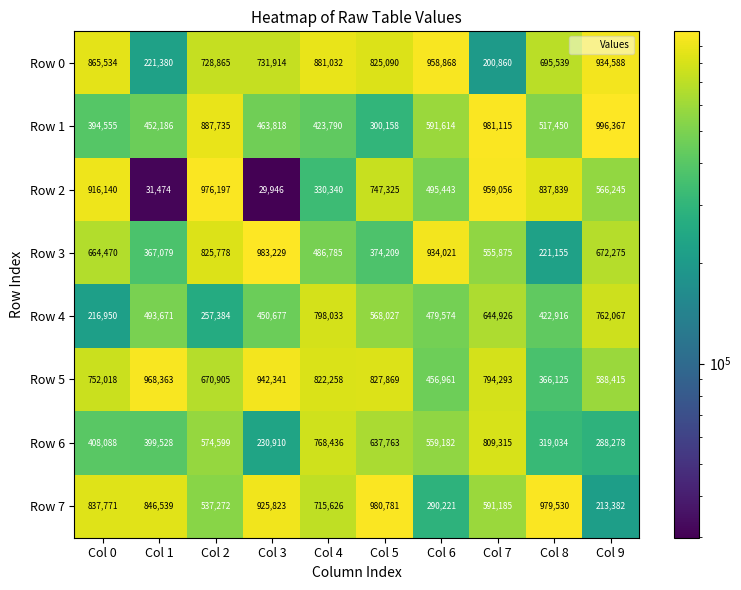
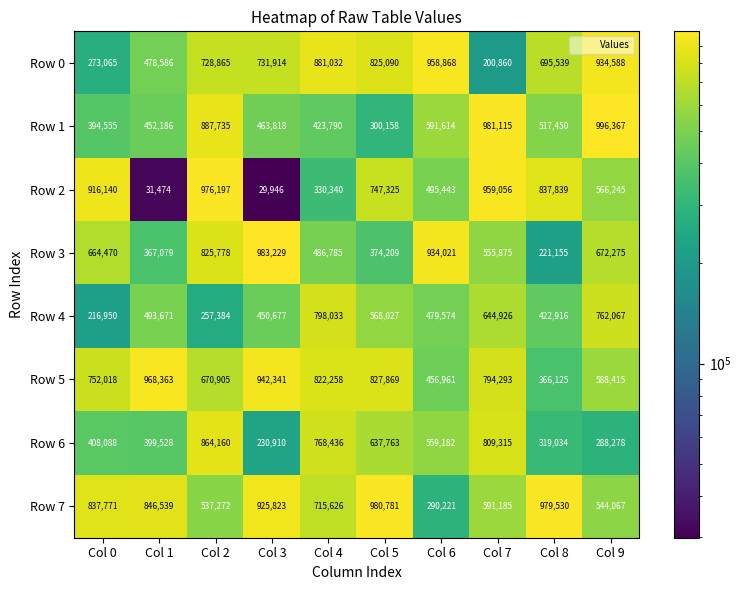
Row 0, Col 0: 865,534 -> 273,065
Row 0, Col 1: 221,380 -> 478,586
Row 6, Col 2: 574,599 -> 864,160
Row 7, Col 9: 213,382 -> 544,067
